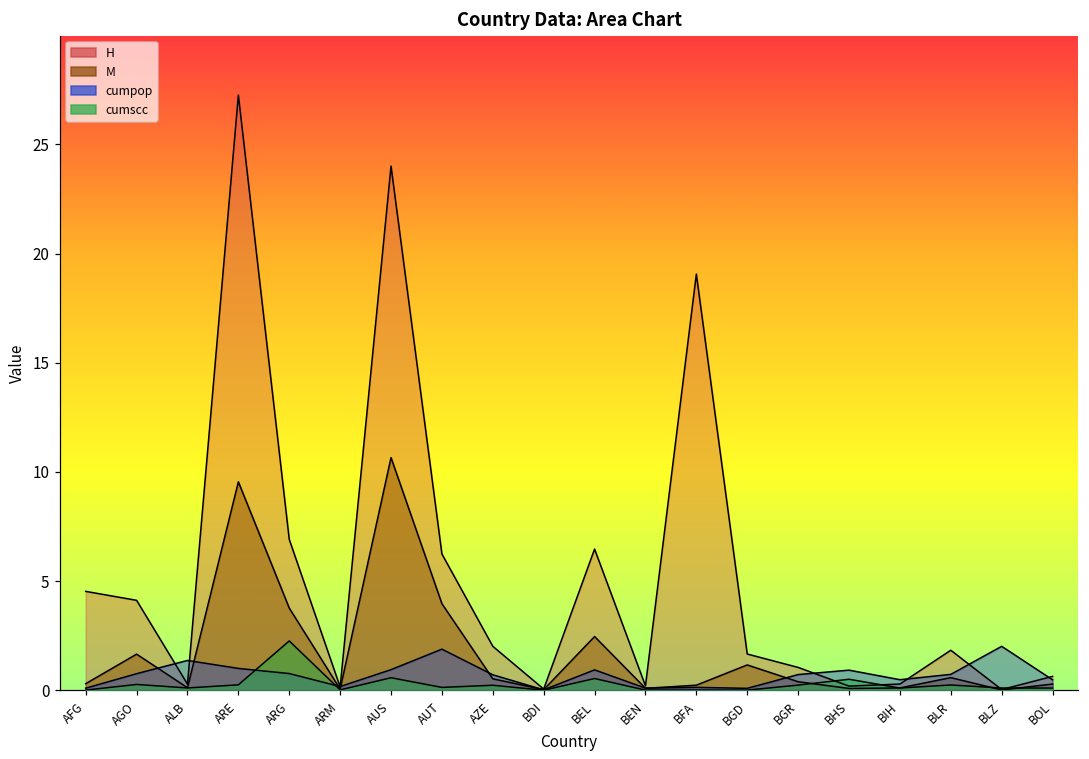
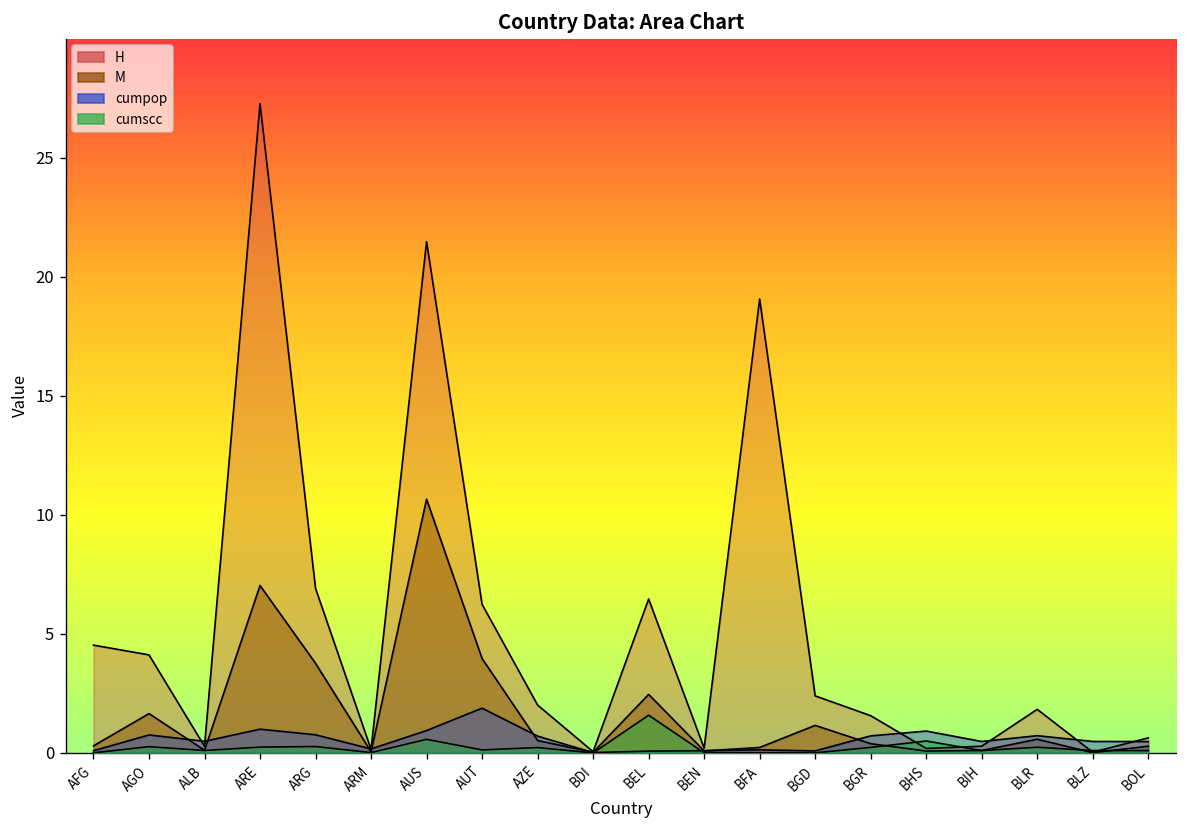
cumpop, ALB: 1.4 -> 0.5
M, ARE: 9.5 -> 7.0
cumscc, ARG: 2.3 -> 0.3
H, AUS: 24.0 -> 21.5
cumpop, BEL: 0.9 -> 0.1
cumscc, BEL: 0.5 -> 1.6
H, BGD: 1.7 -> 2.4
H, BGR: 1.0 -> 1.6
cumpop, BLZ: 2.0 -> 0.5
